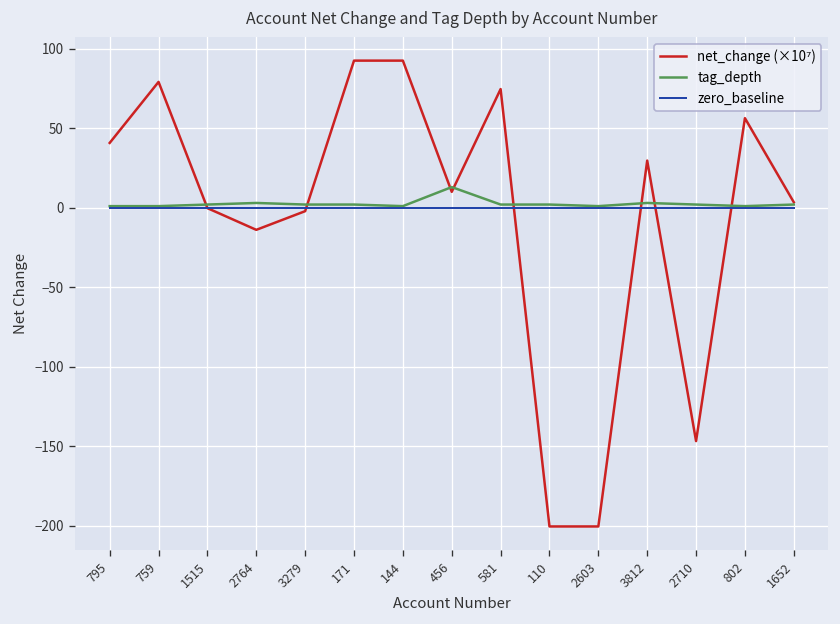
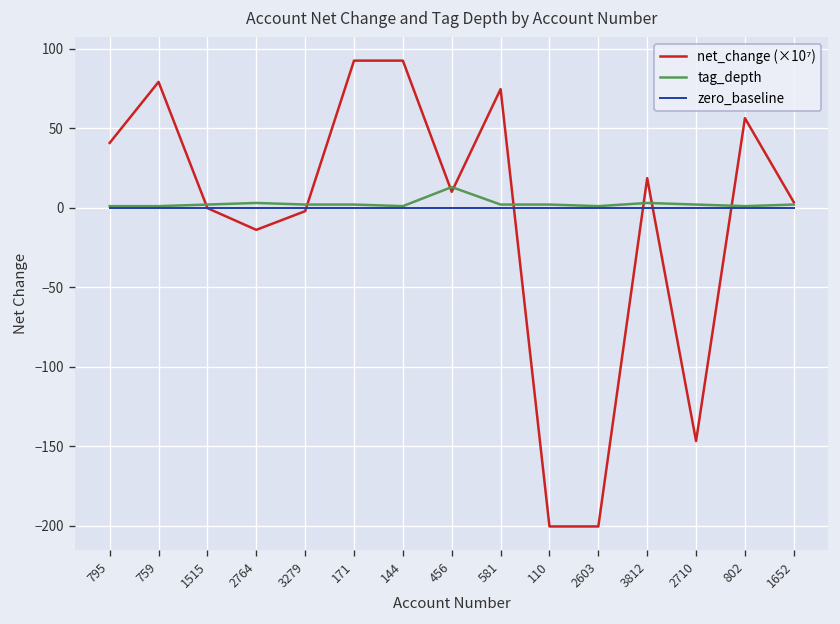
net_change (×10⁷), 3812: 30 -> 19
